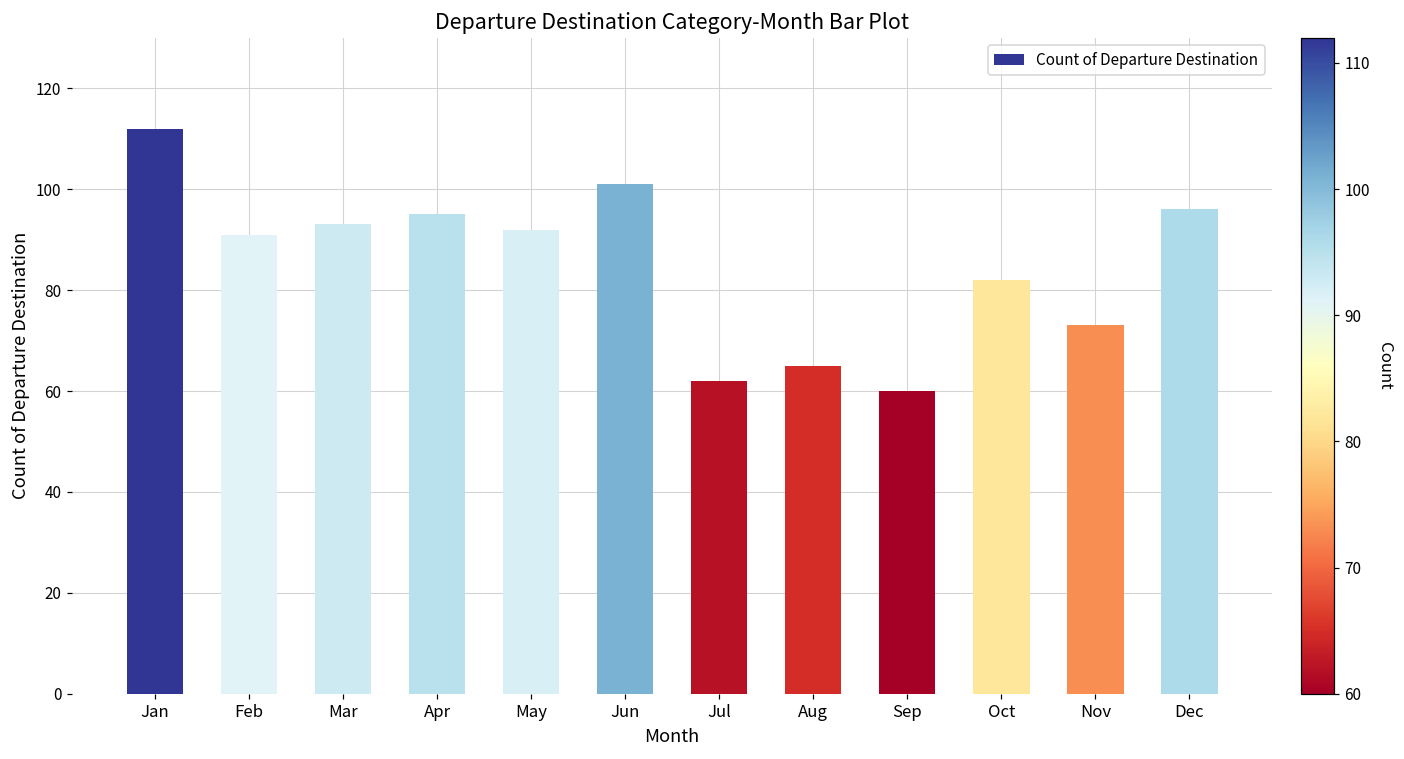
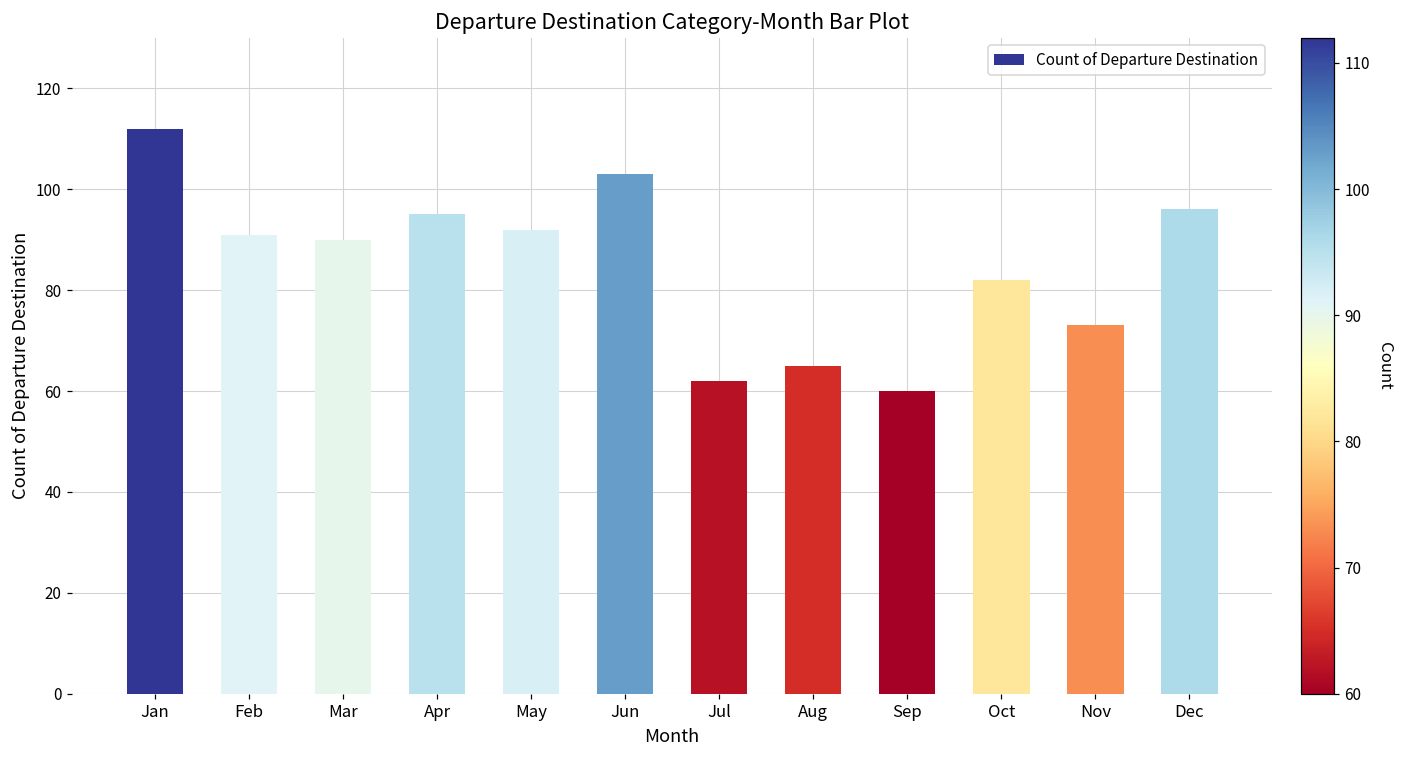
Mar: 93 -> 90
Jun: 101 -> 103
